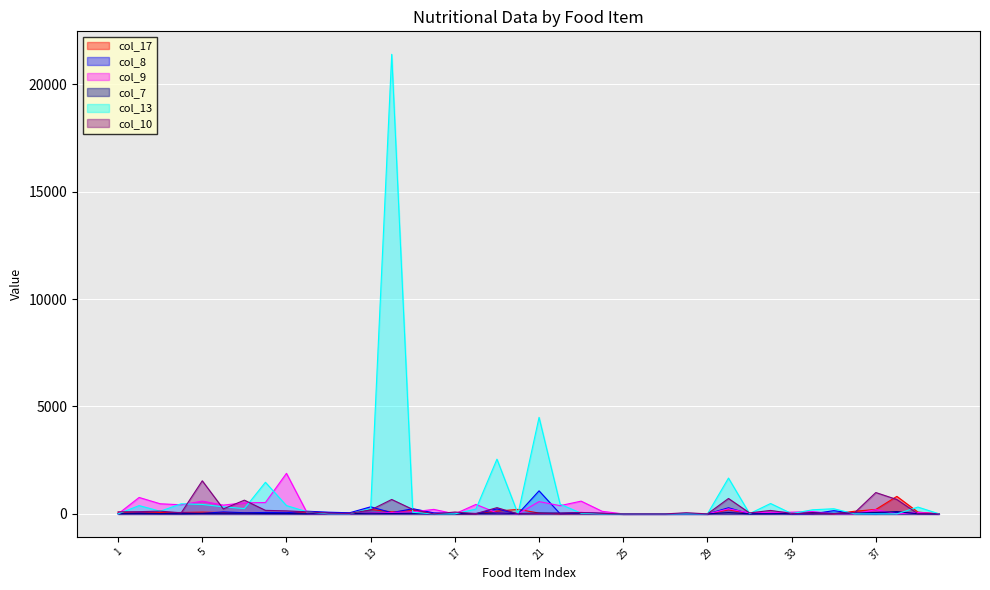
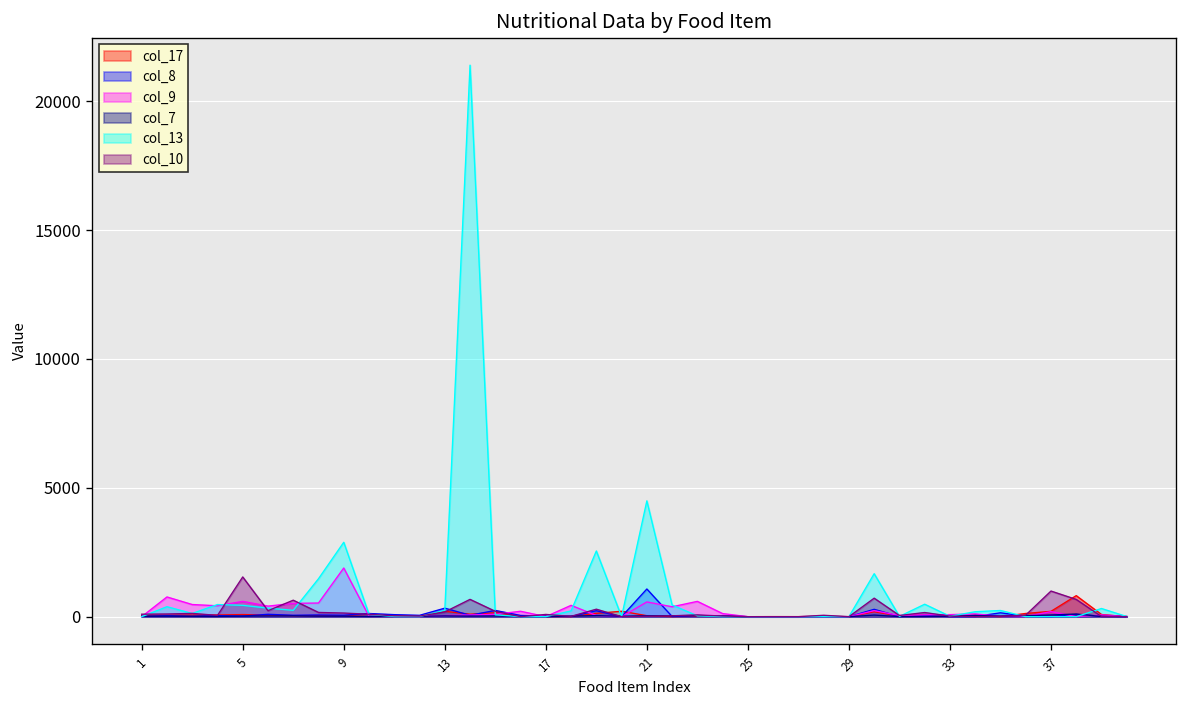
col_13, 9: 400 -> 2900
